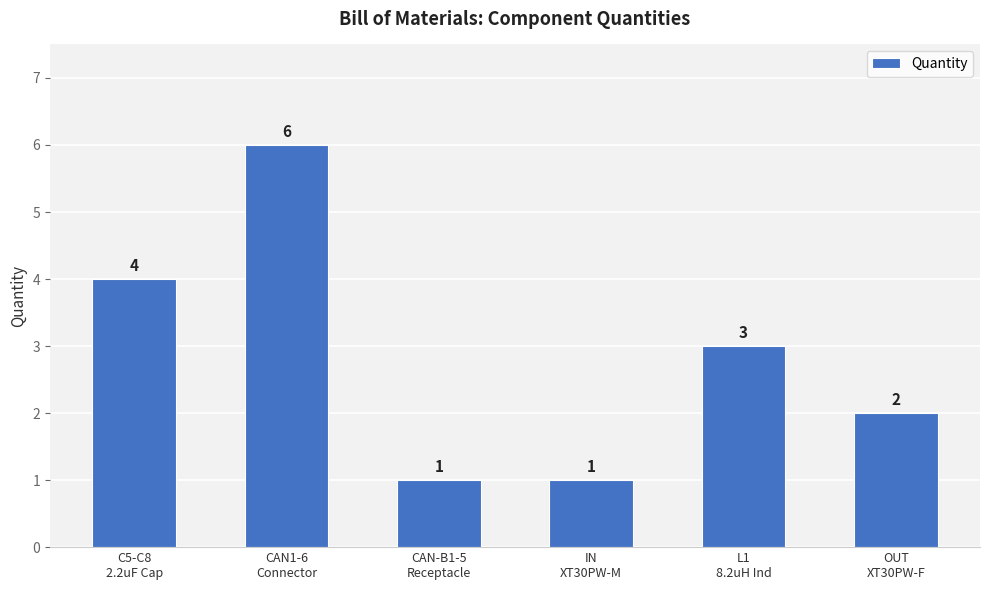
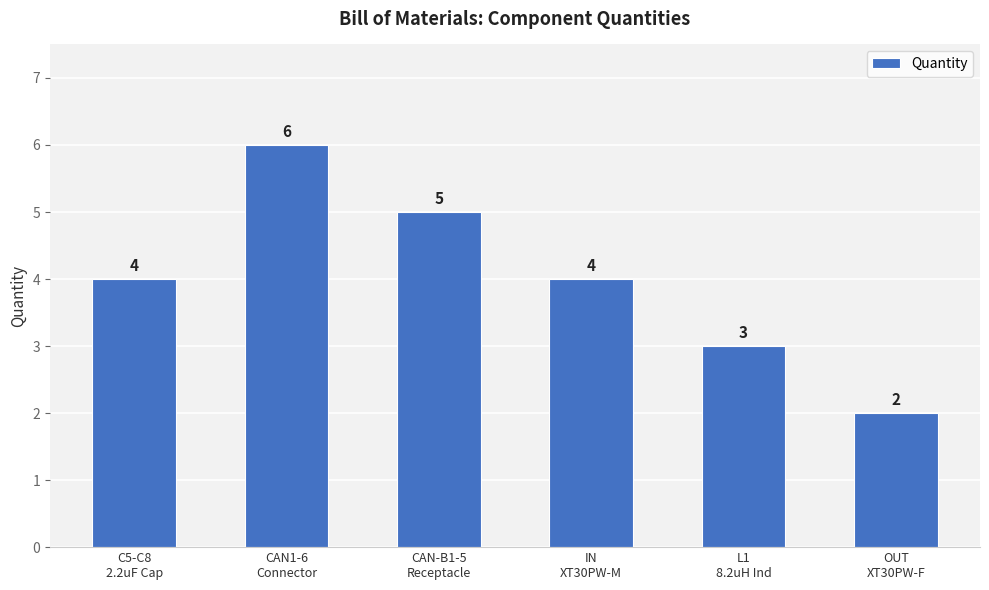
CAN-B1-5 Receptacle: 1 -> 5
IN XT30PW-M: 1 -> 4
